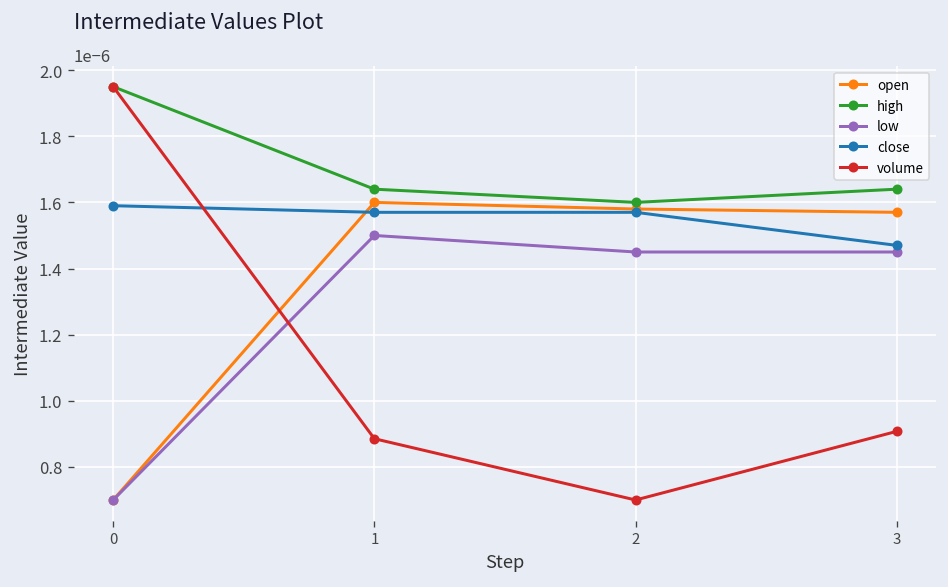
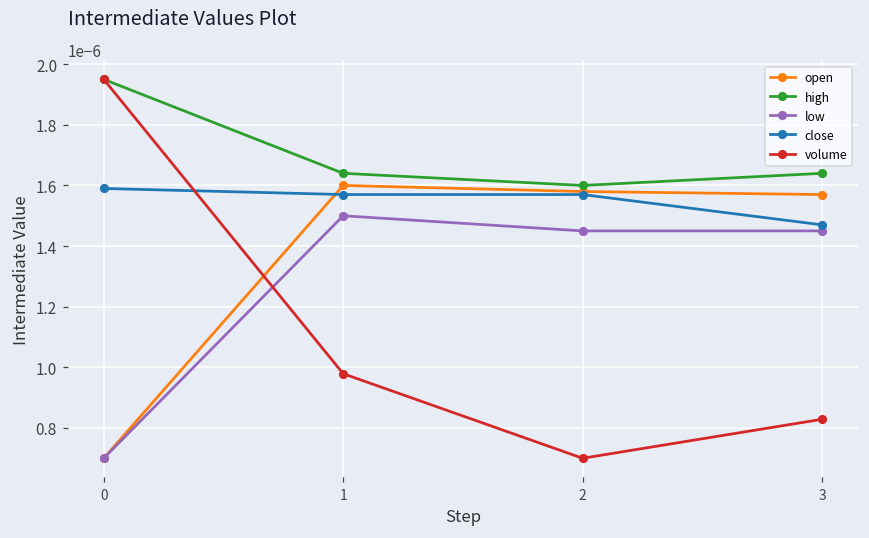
volume, 1: 0.00000089 -> 0.00000098
volume, 3: 0.00000091 -> 0.00000083
